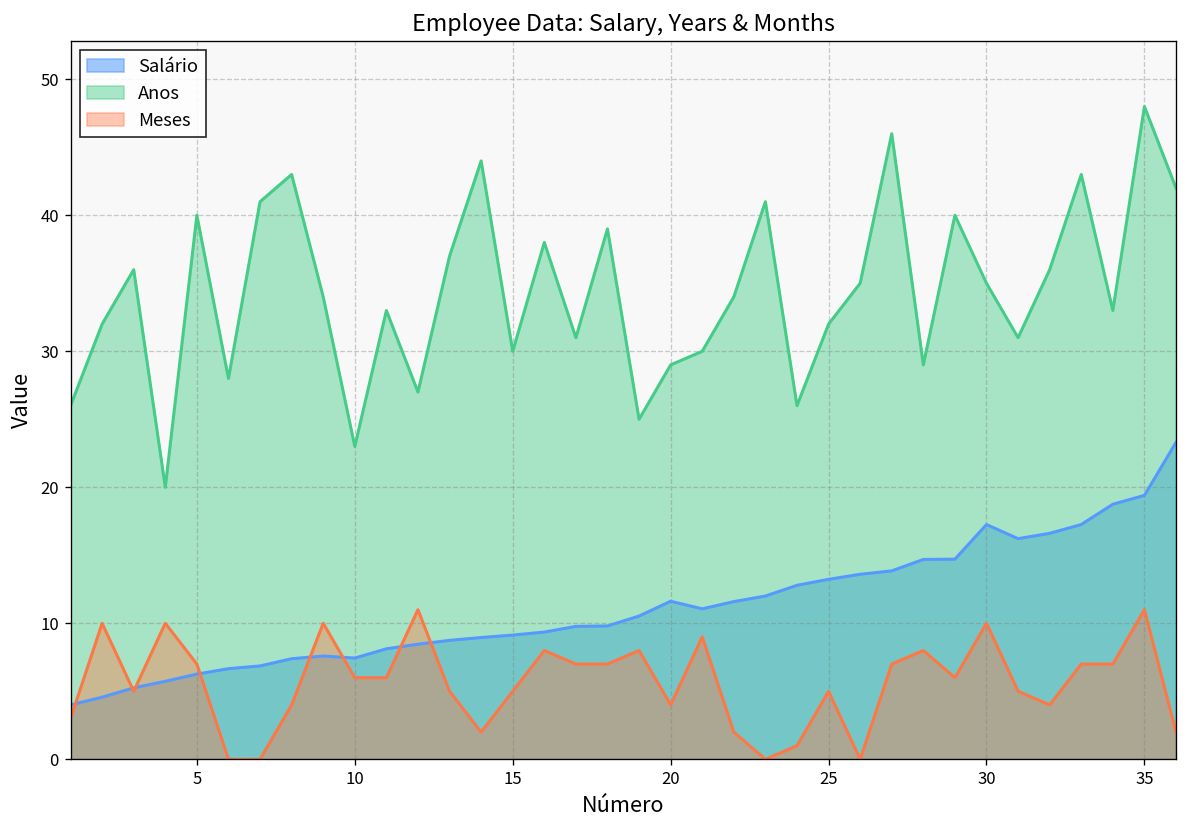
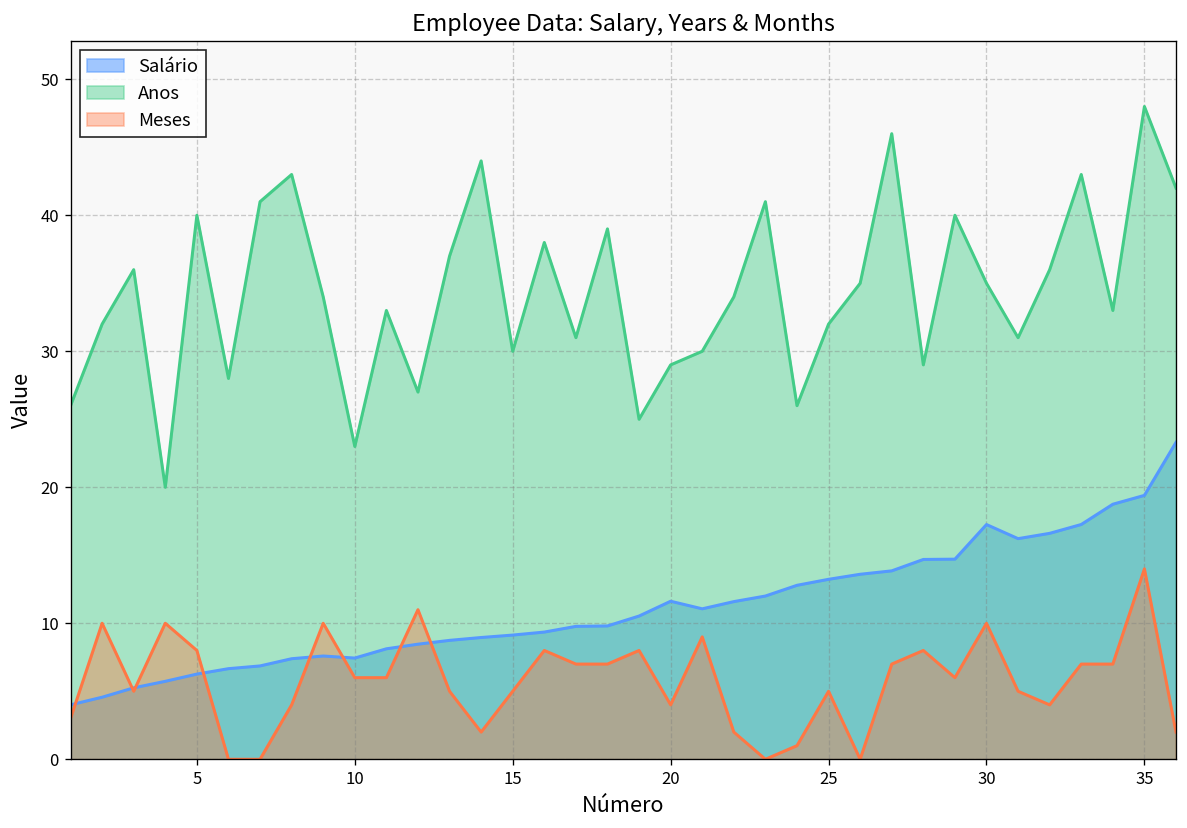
Meses, 5: 7 -> 8
Meses, 35: 11 -> 14
